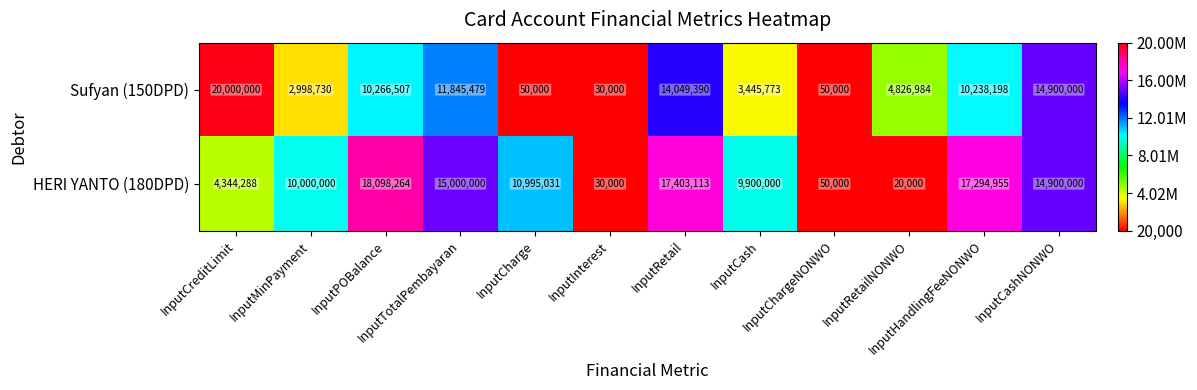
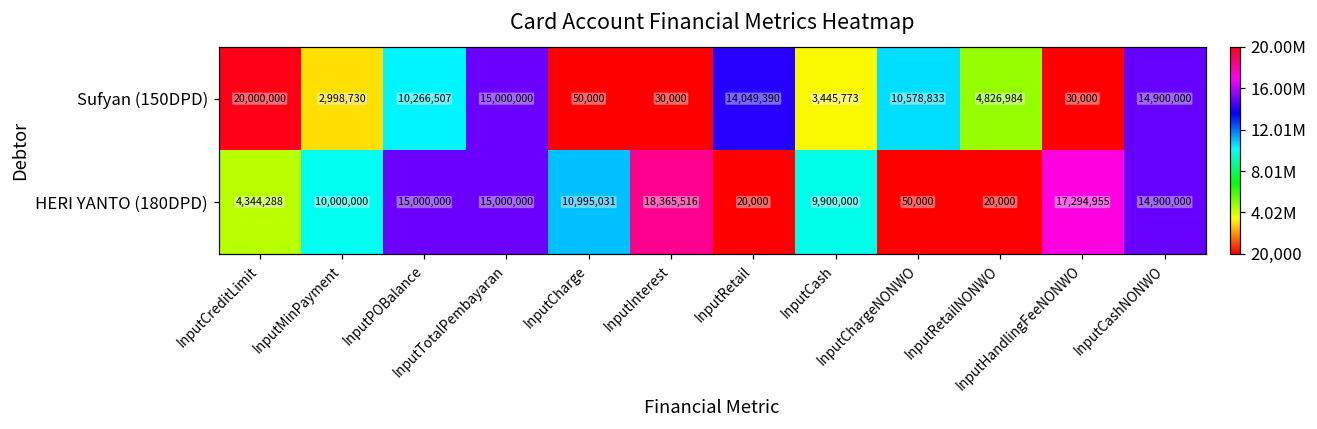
Sufyan (150DPD), InputTotalPembayaran: 11,845,479 -> 15,000,000
Sufyan (150DPD), InputChargeNONWO: 50,000 -> 10,578,833
Sufyan (150DPD), InputHandlingFeeNONWO: 10,238,198 -> 30,000
HERI YANTO (180DPD), InputPOBalance: 18,098,264 -> 15,000,000
HERI YANTO (180DPD), InputInterest: 30,000 -> 18,365,516
HERI YANTO (180DPD), InputRetail: 17,403,113 -> 20,000
